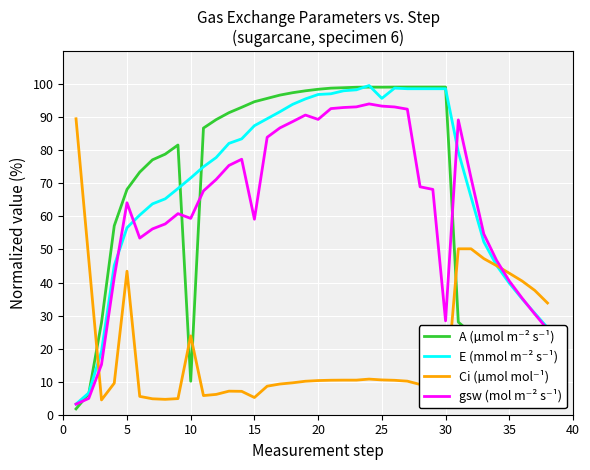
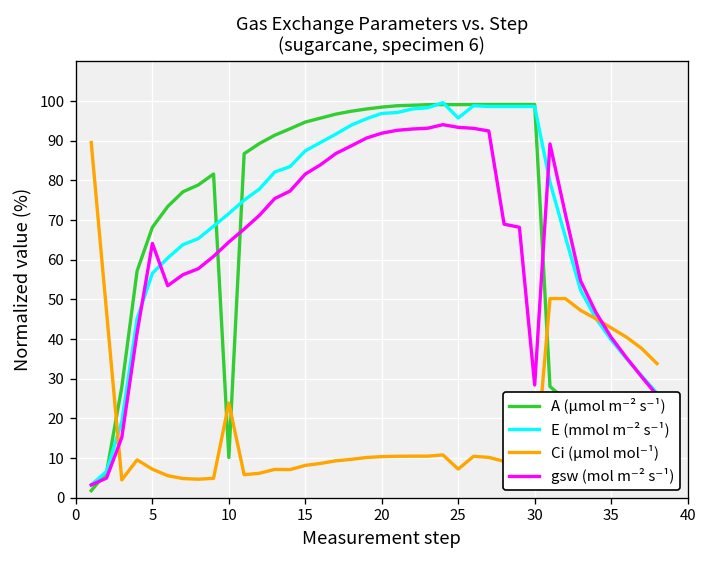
Ci (µmol mol⁻¹), 5: 43 -> 7
gsw (mol m⁻² s⁻¹), 10: 59 -> 64
Ci (µmol mol⁻¹), 15: 5 -> 8
gsw (mol m⁻² s⁻¹), 15: 59 -> 82
gsw (mol m⁻² s⁻¹), 20: 89 -> 92
Ci (µmol mol⁻¹), 25: 11 -> 7
